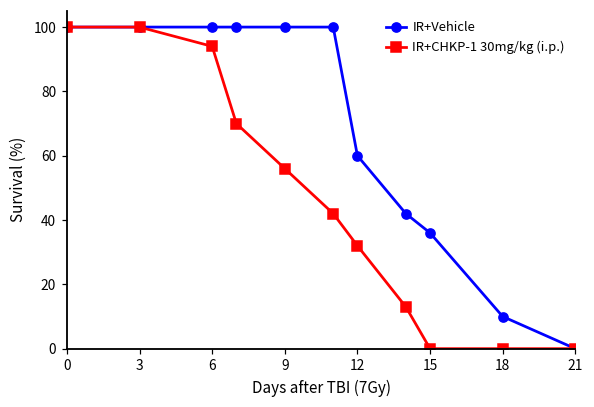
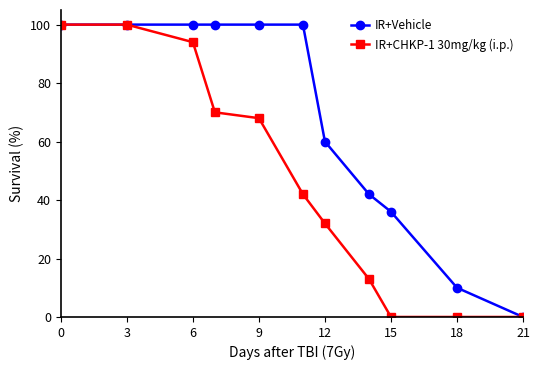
IR+CHKP-1 30mg/kg (i.p.), 9: 56 -> 68
